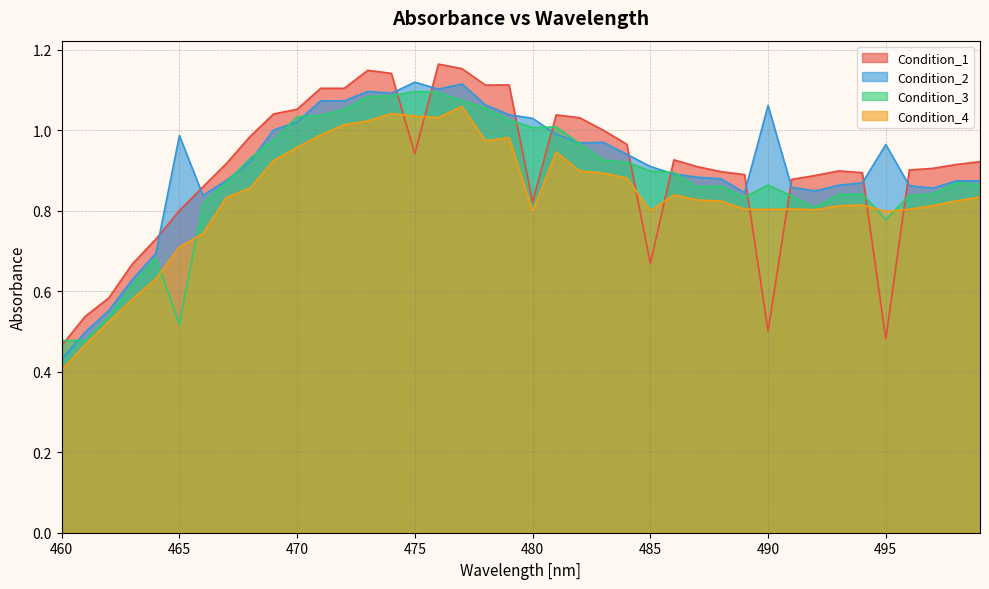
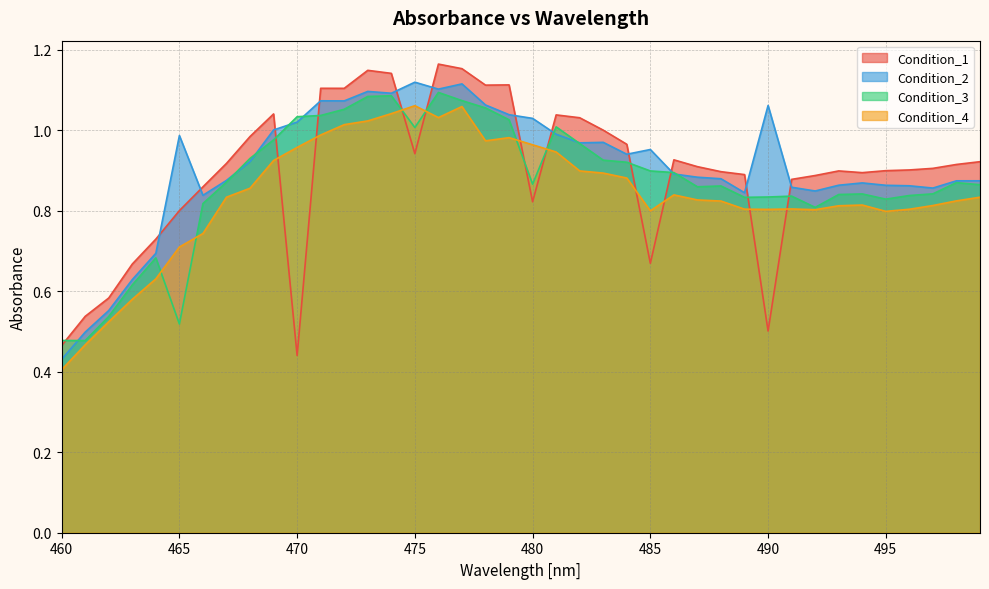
Condition_1, 470: 1.05 -> 0.44
Condition_3, 475: 1.10 -> 1.01
Condition_4, 475: 1.04 -> 1.06
Condition_3, 480: 1.01 -> 0.87
Condition_4, 480: 0.80 -> 0.96
Condition_2, 485: 0.91 -> 0.95
Condition_3, 490: 0.86 -> 0.83
Condition_1, 495: 0.48 -> 0.90
Condition_2, 495: 0.96 -> 0.86
Condition_3, 495: 0.78 -> 0.83
